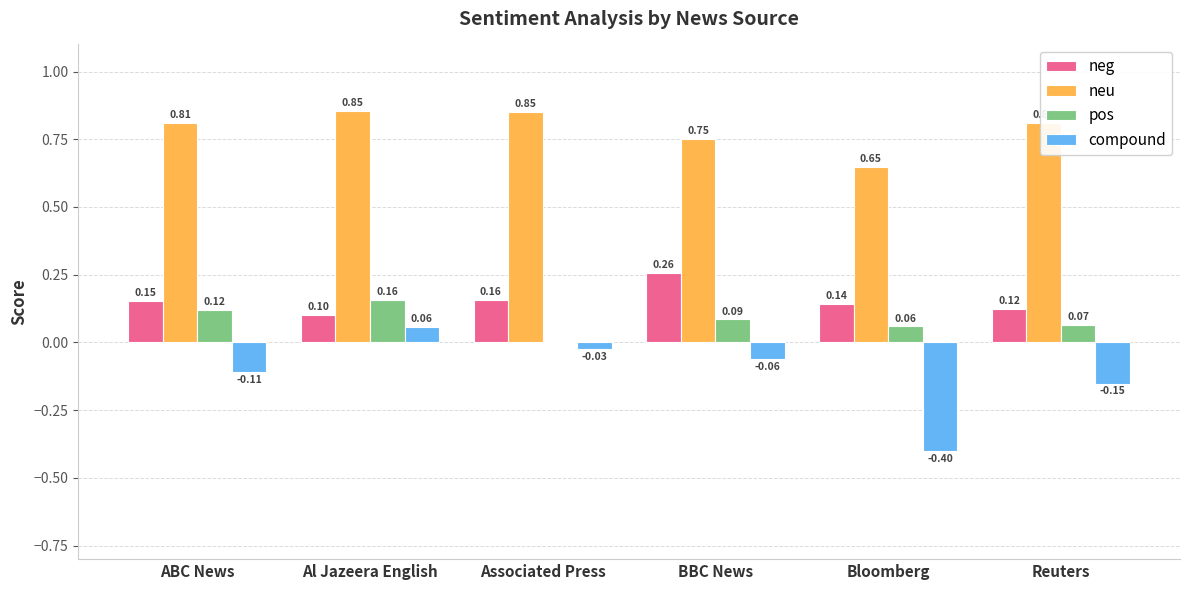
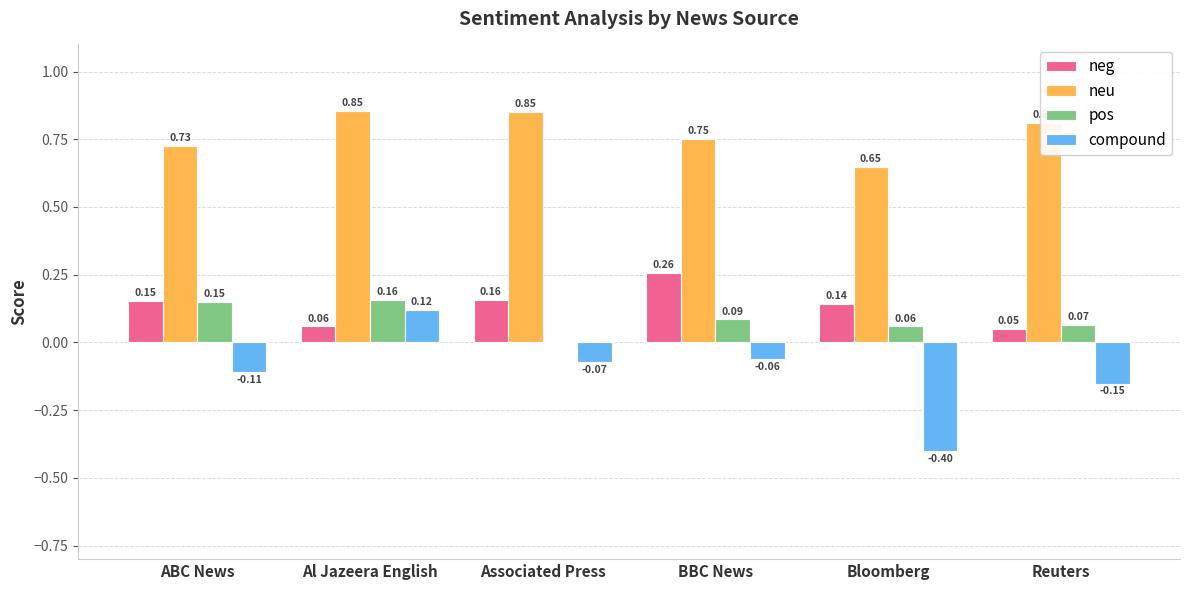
neu, ABC News: 0.81 -> 0.73
pos, ABC News: 0.12 -> 0.15
neg, Al Jazeera English: 0.10 -> 0.06
compound, Al Jazeera English: 0.06 -> 0.12
compound, Associated Press: -0.03 -> -0.07
neg, Reuters: 0.12 -> 0.05
